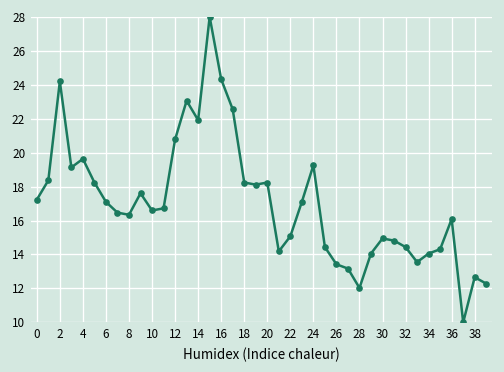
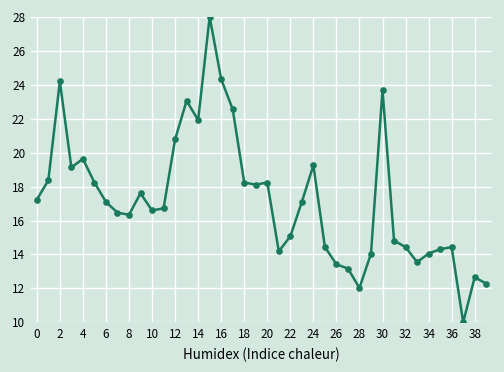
30: 14.9 -> 23.7
36: 16.1 -> 14.4
